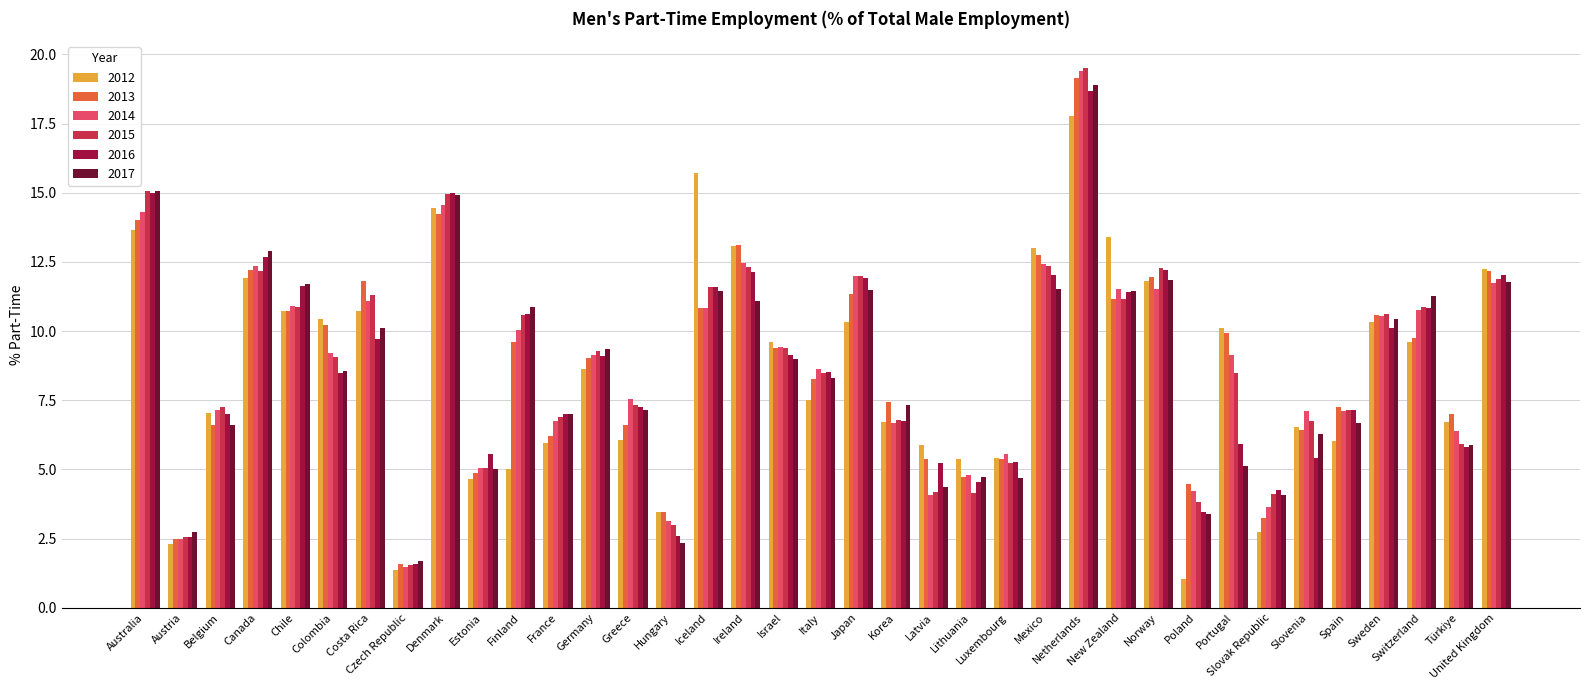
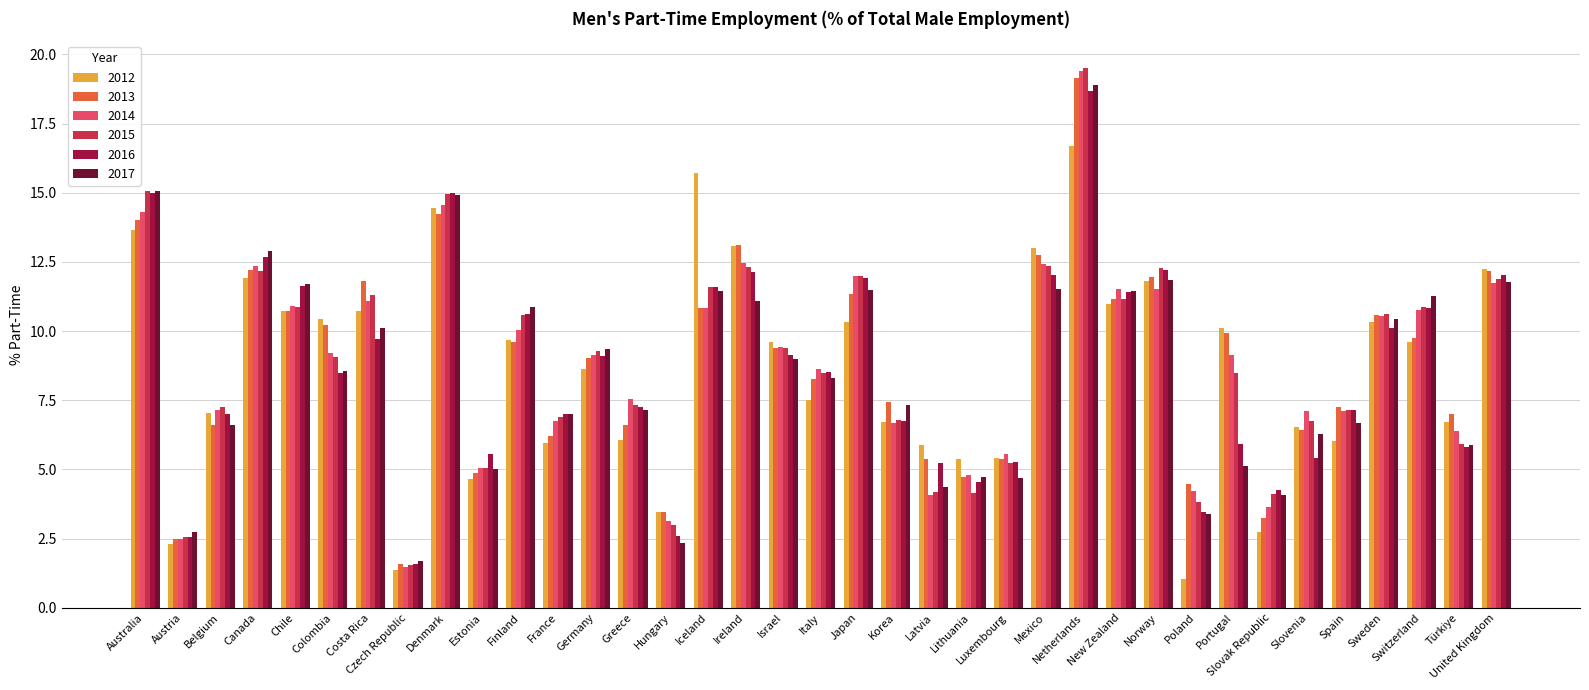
2012, Finland: 5.0 -> 9.7
2012, Netherlands: 17.8 -> 16.7
2012, New Zealand: 13.4 -> 11.0
